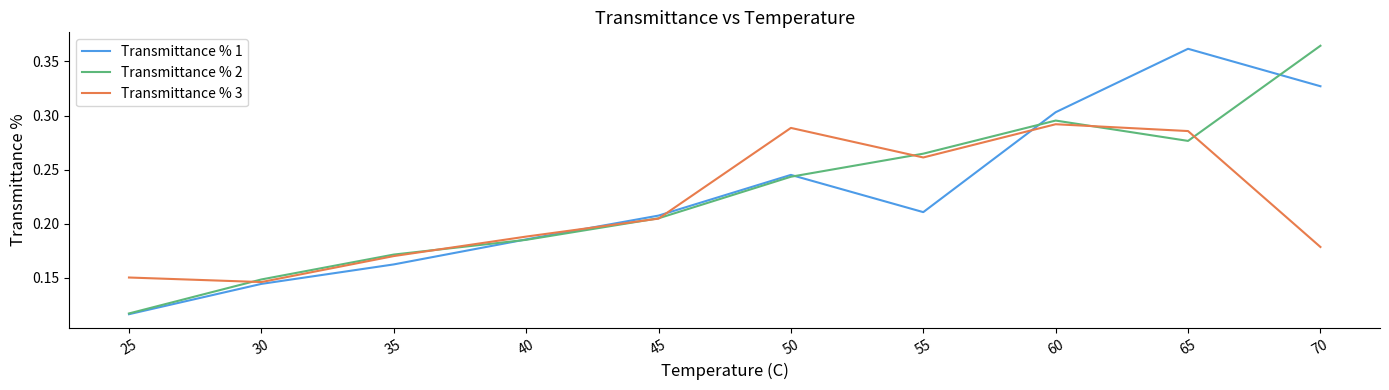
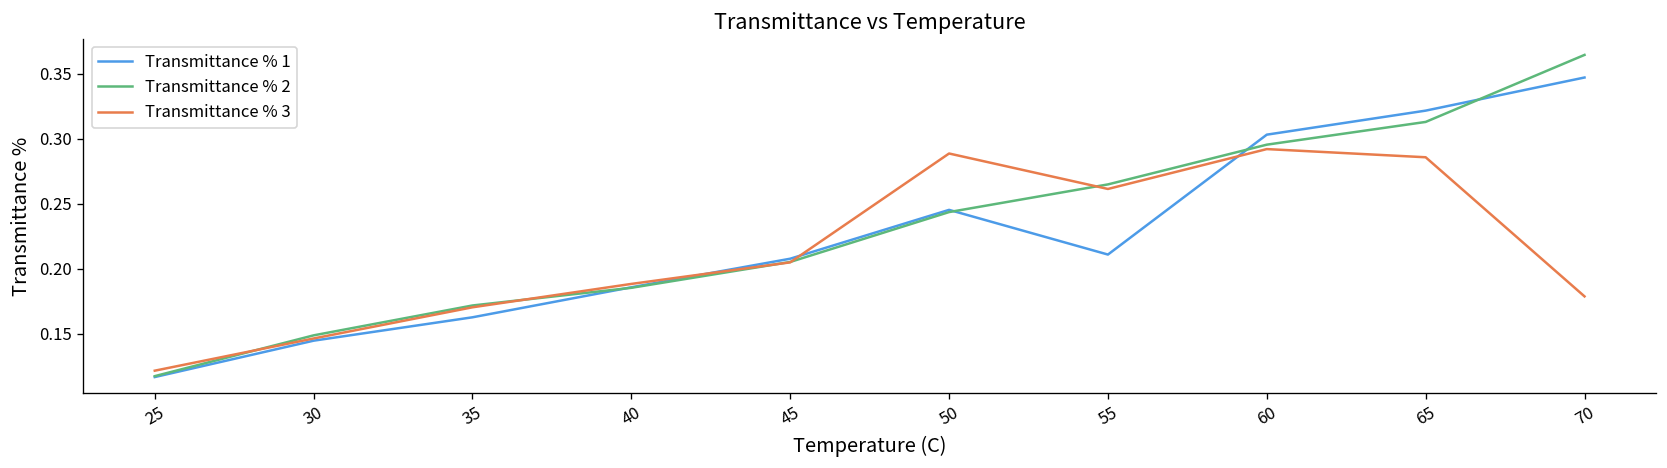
Transmittance % 3, 25: 0.150 -> 0.121
Transmittance % 1, 65: 0.362 -> 0.322
Transmittance % 2, 65: 0.277 -> 0.313
Transmittance % 1, 70: 0.327 -> 0.347
